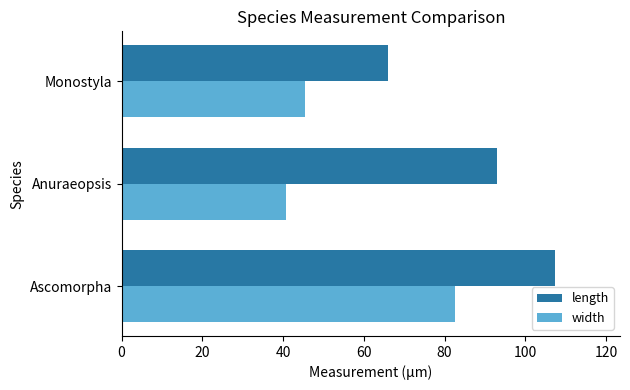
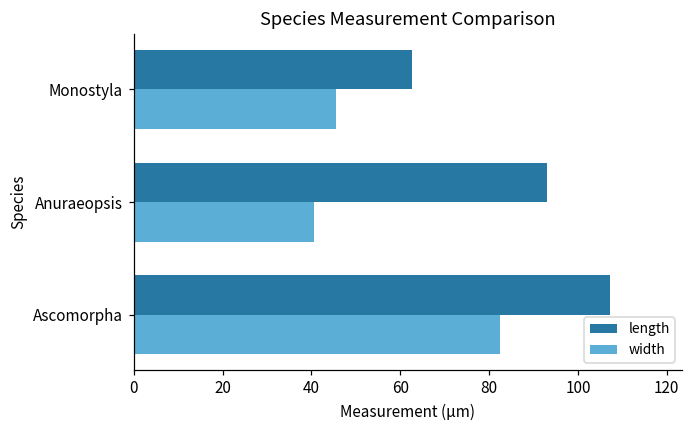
length, Monostyla: 66 -> 63
